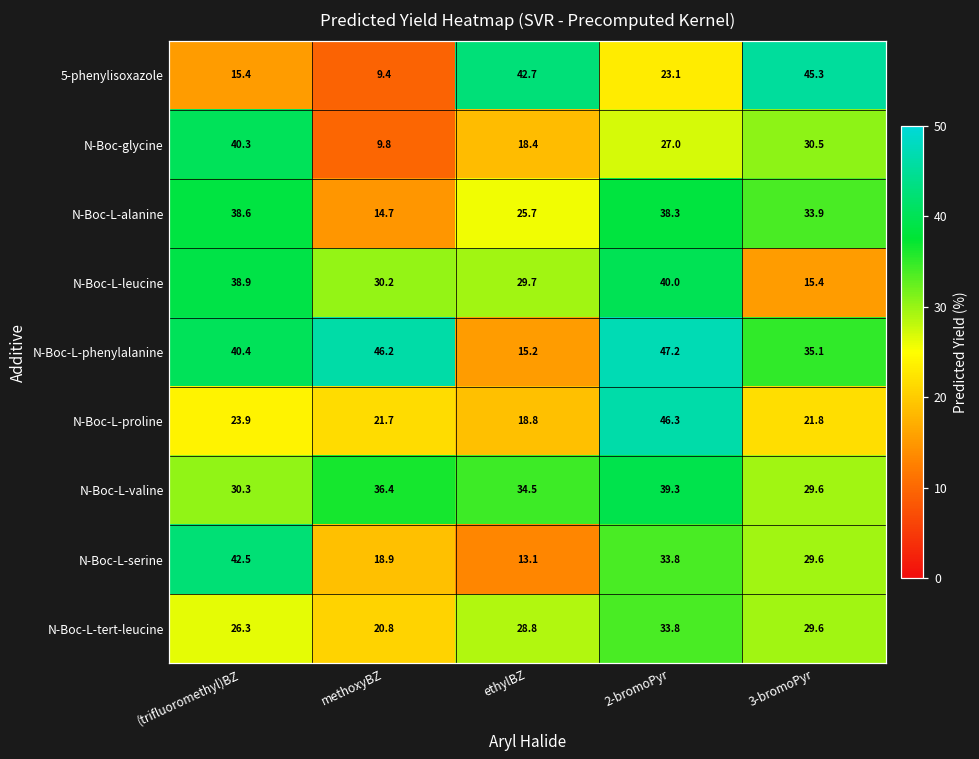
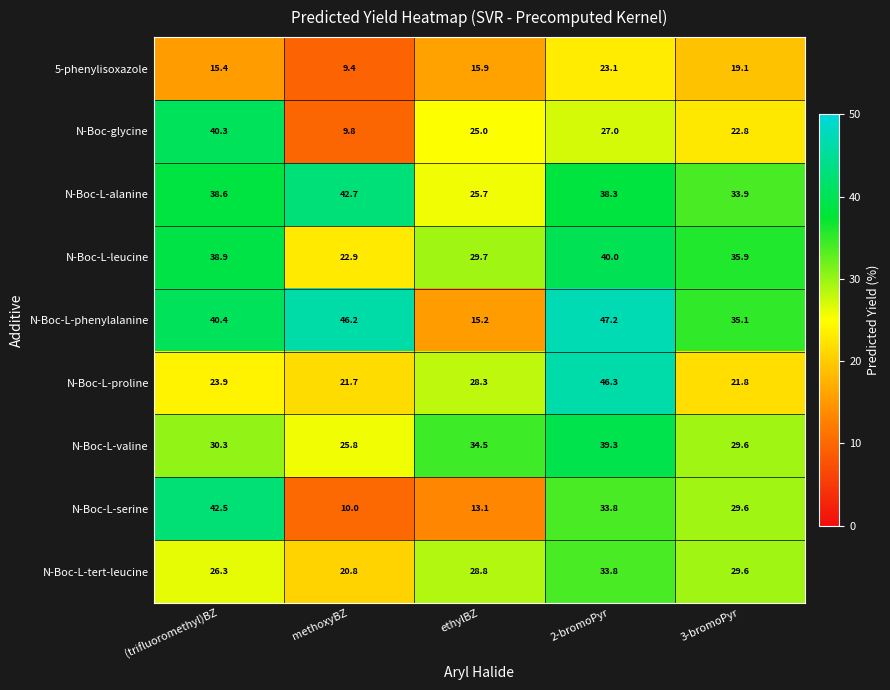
5-phenylisoxazole, ethylBZ: 42.7 -> 15.9
5-phenylisoxazole, 3-bromoPyr: 45.3 -> 19.1
N-Boc-glycine, ethylBZ: 18.4 -> 25.0
N-Boc-glycine, 3-bromoPyr: 30.5 -> 22.8
N-Boc-L-alanine, methoxyBZ: 14.7 -> 42.7
N-Boc-L-leucine, methoxyBZ: 30.2 -> 22.9
N-Boc-L-leucine, 3-bromoPyr: 15.4 -> 35.9
N-Boc-L-proline, ethylBZ: 18.8 -> 28.3
N-Boc-L-valine, methoxyBZ: 36.4 -> 25.8
N-Boc-L-serine, methoxyBZ: 18.9 -> 10.0
